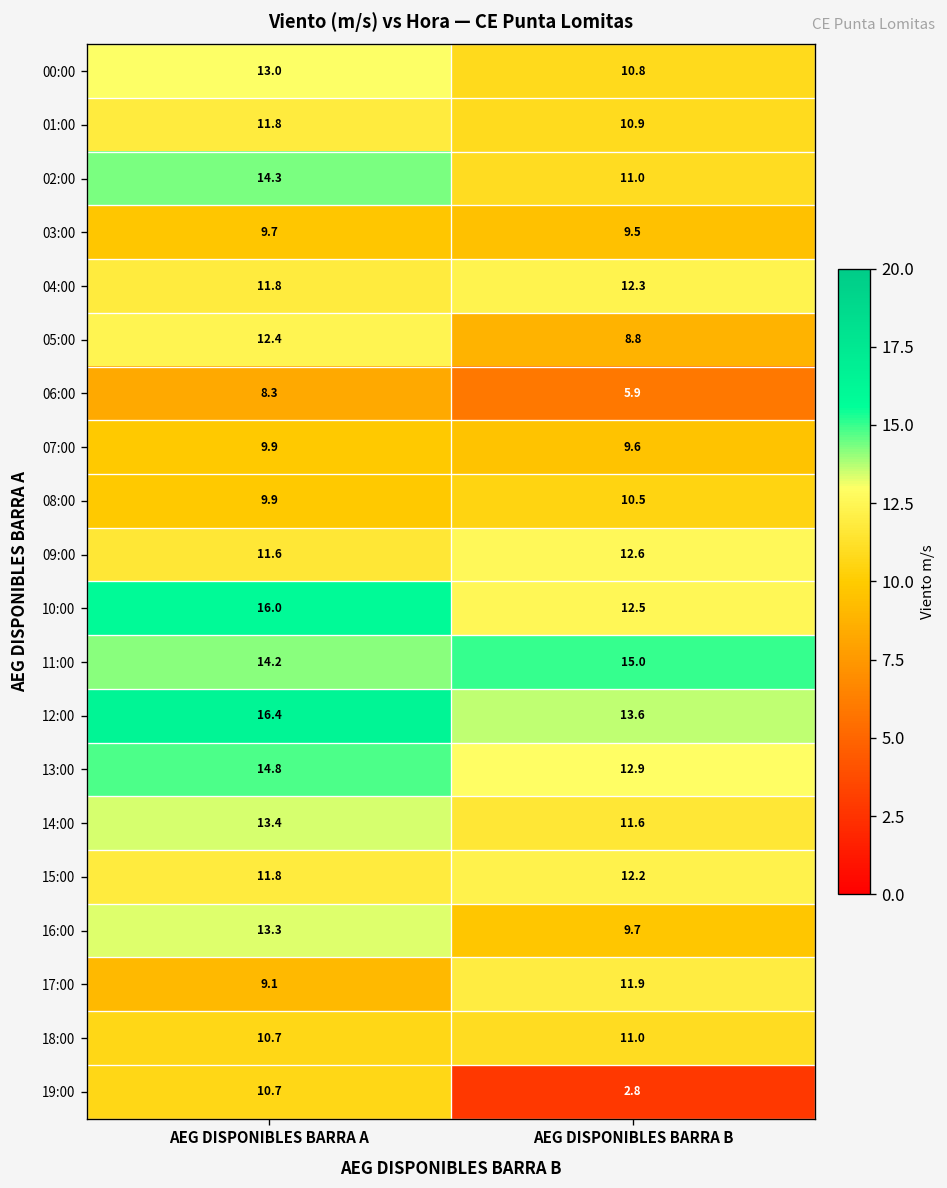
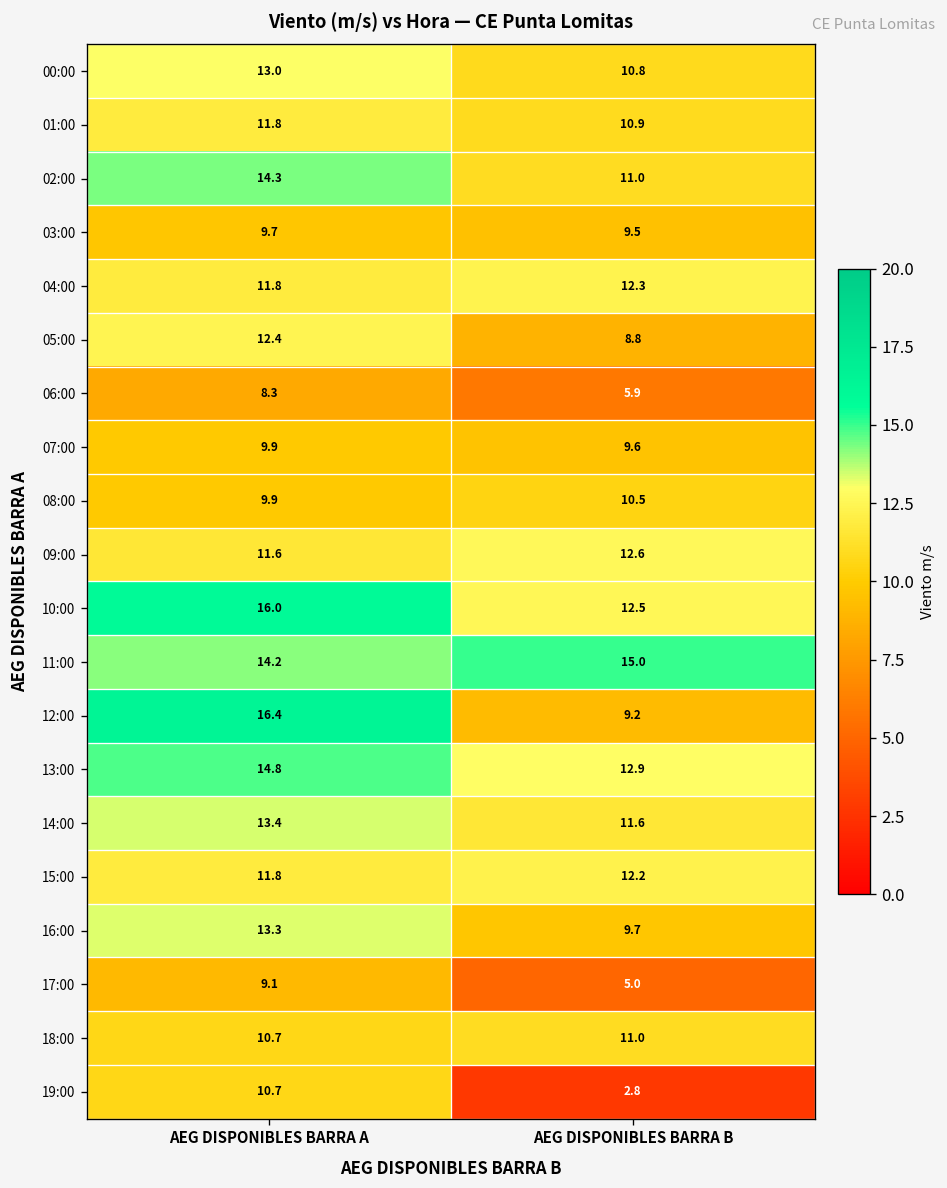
12:00, AEG DISPONIBLES BARRA B: 13.6 -> 9.2
17:00, AEG DISPONIBLES BARRA B: 11.9 -> 5.0
